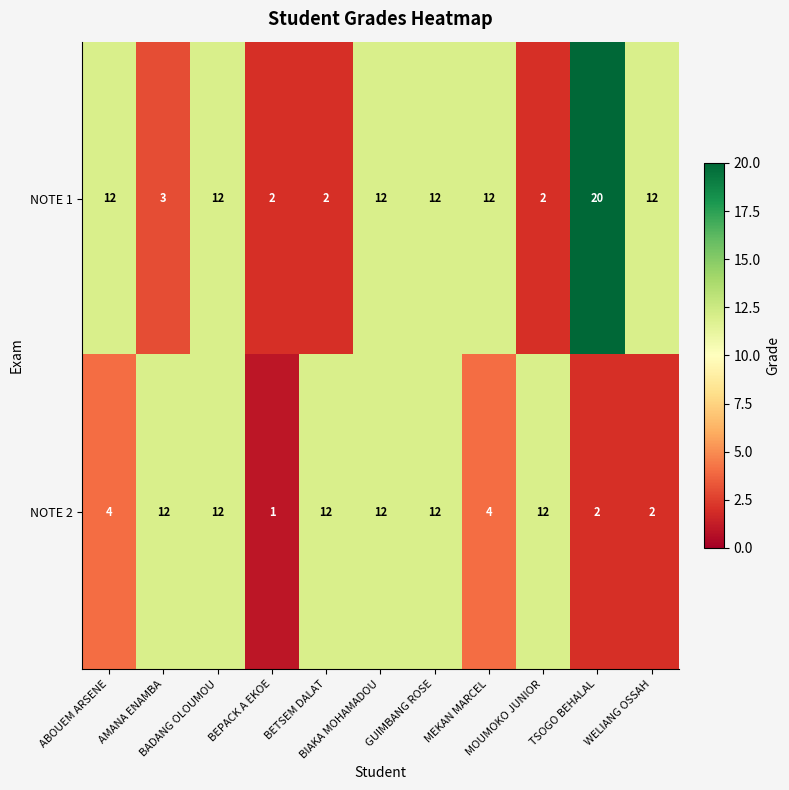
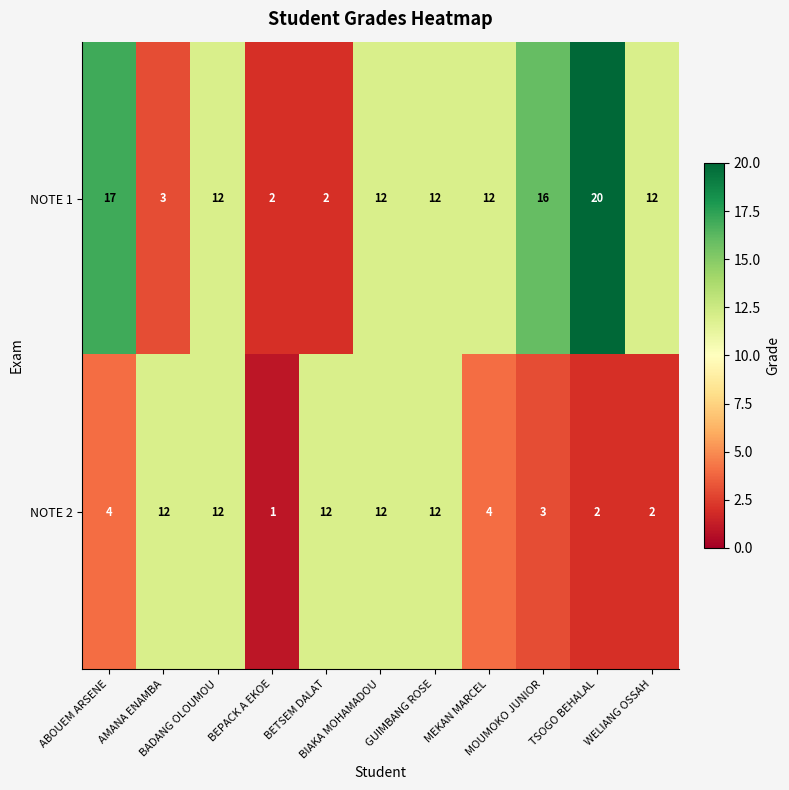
NOTE 1, ABOUEM ARSENE: 12 -> 17
NOTE 1, MOUMOKO JUNIOR: 2 -> 16
NOTE 2, MOUMOKO JUNIOR: 12 -> 3
